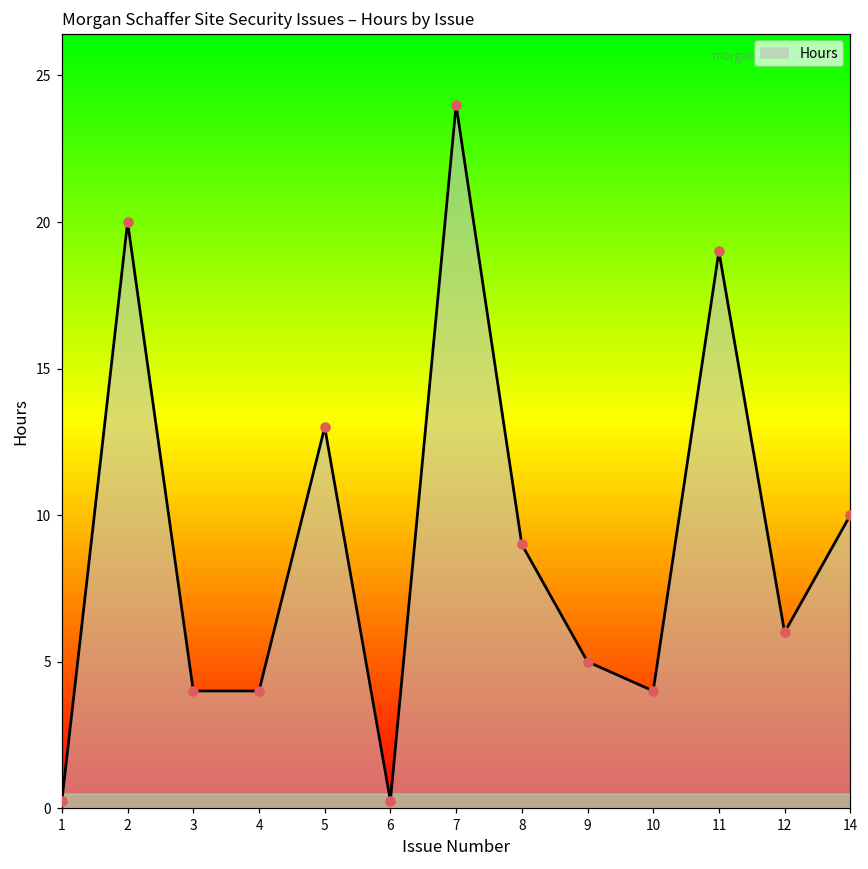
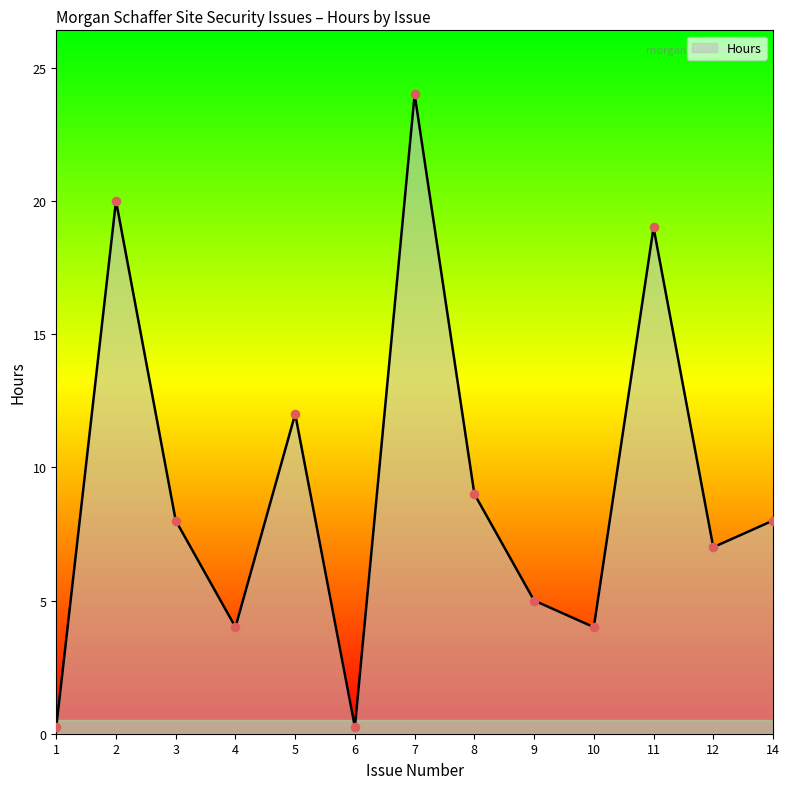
3: 4 -> 8
5: 13 -> 12
12: 6 -> 7
14: 10 -> 8
